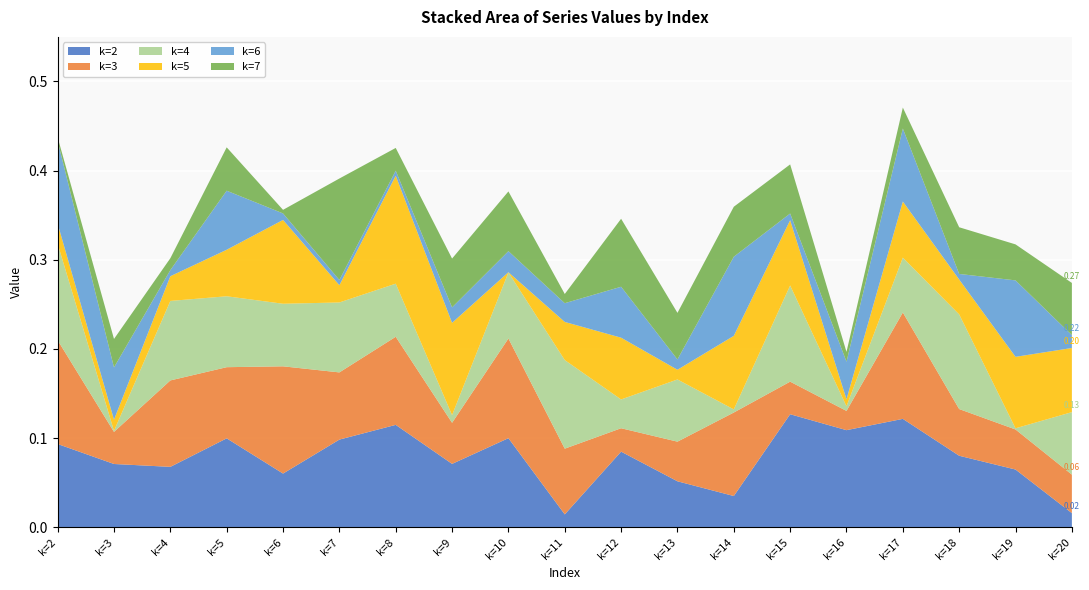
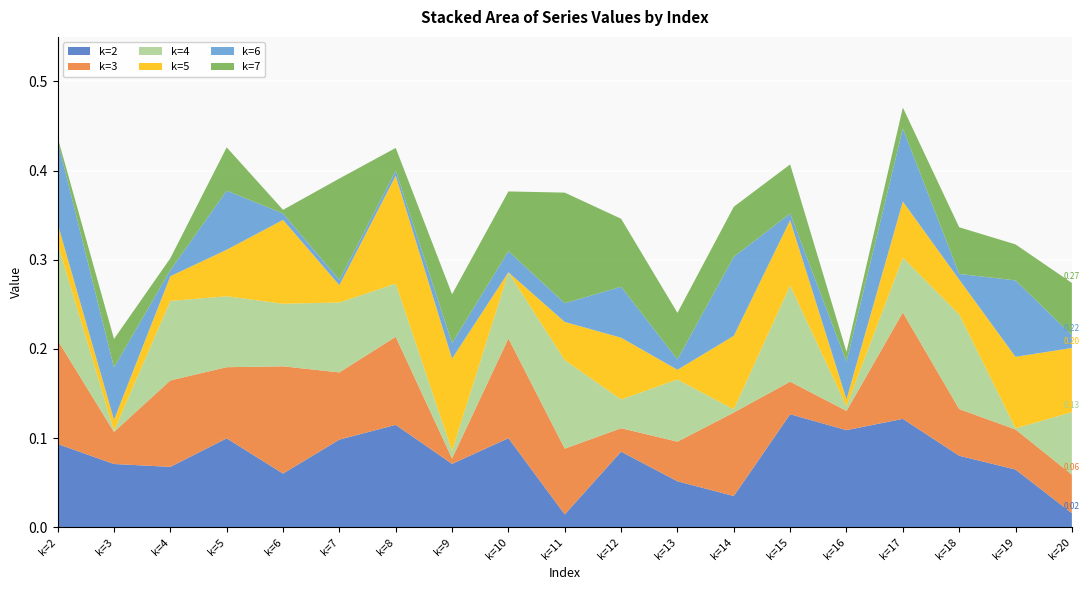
k=3, k=9: 0.05 -> 0.01
k=7, k=11: 0.01 -> 0.12
